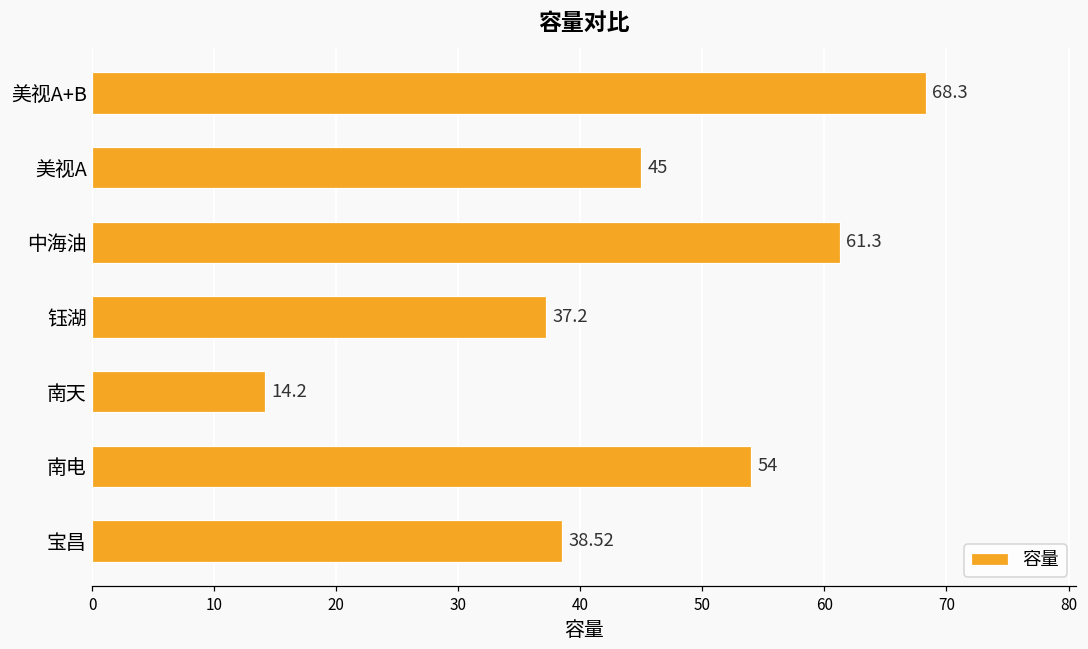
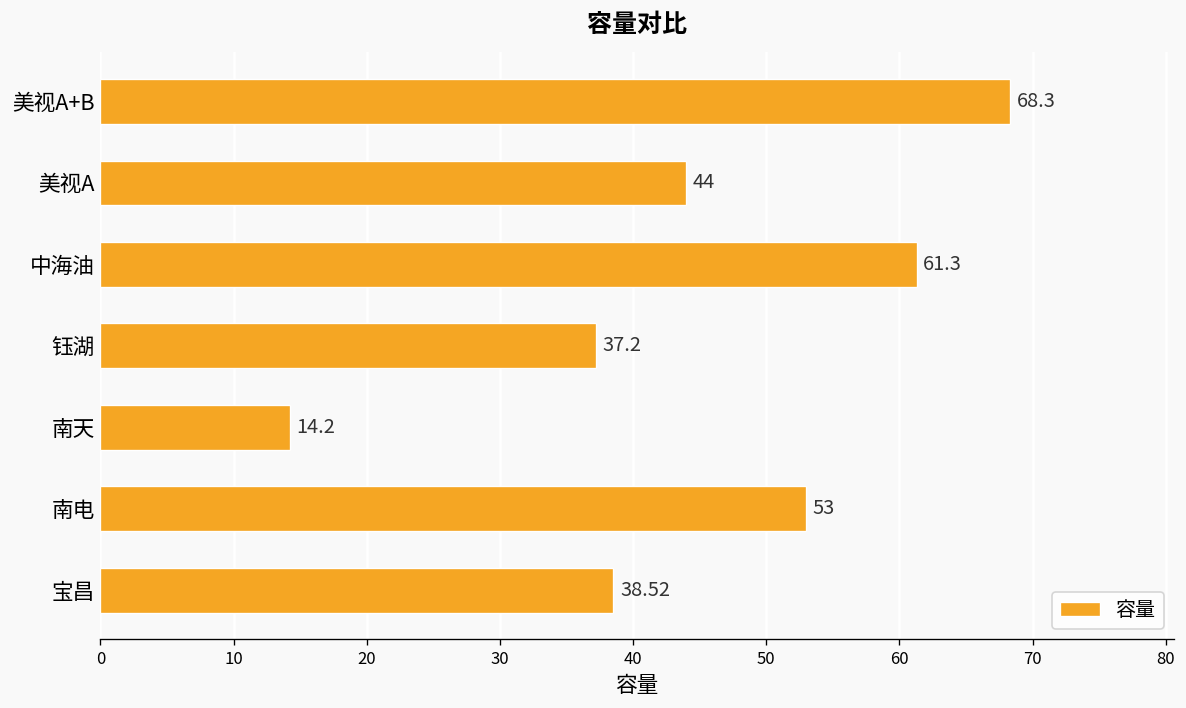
美视A: 45 -> 44
南电: 54 -> 53
